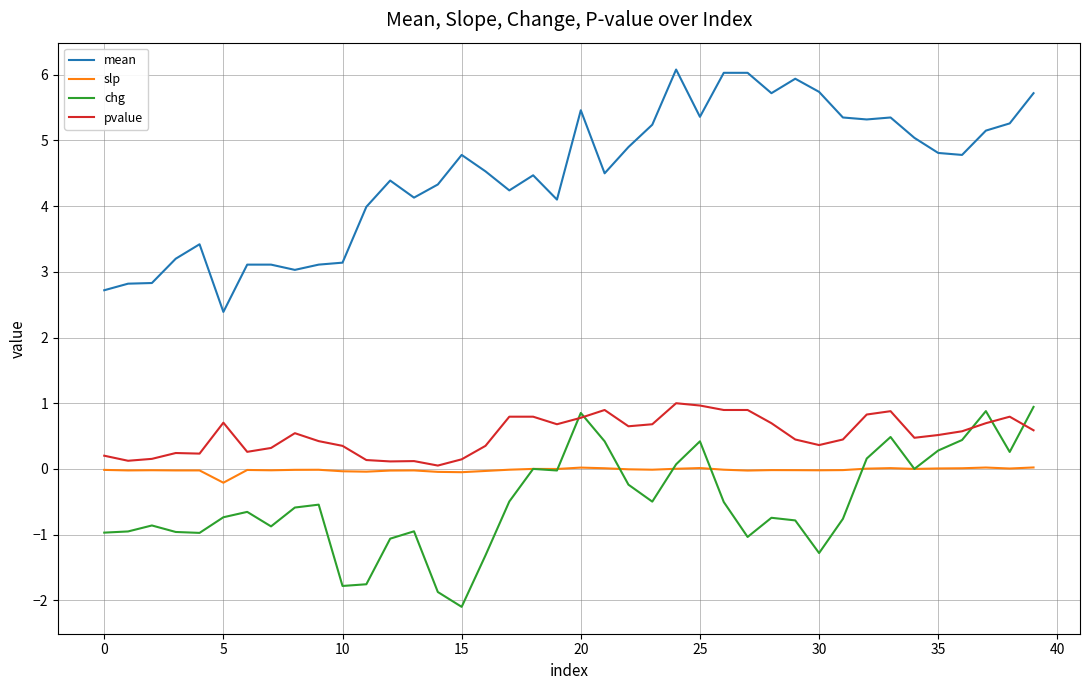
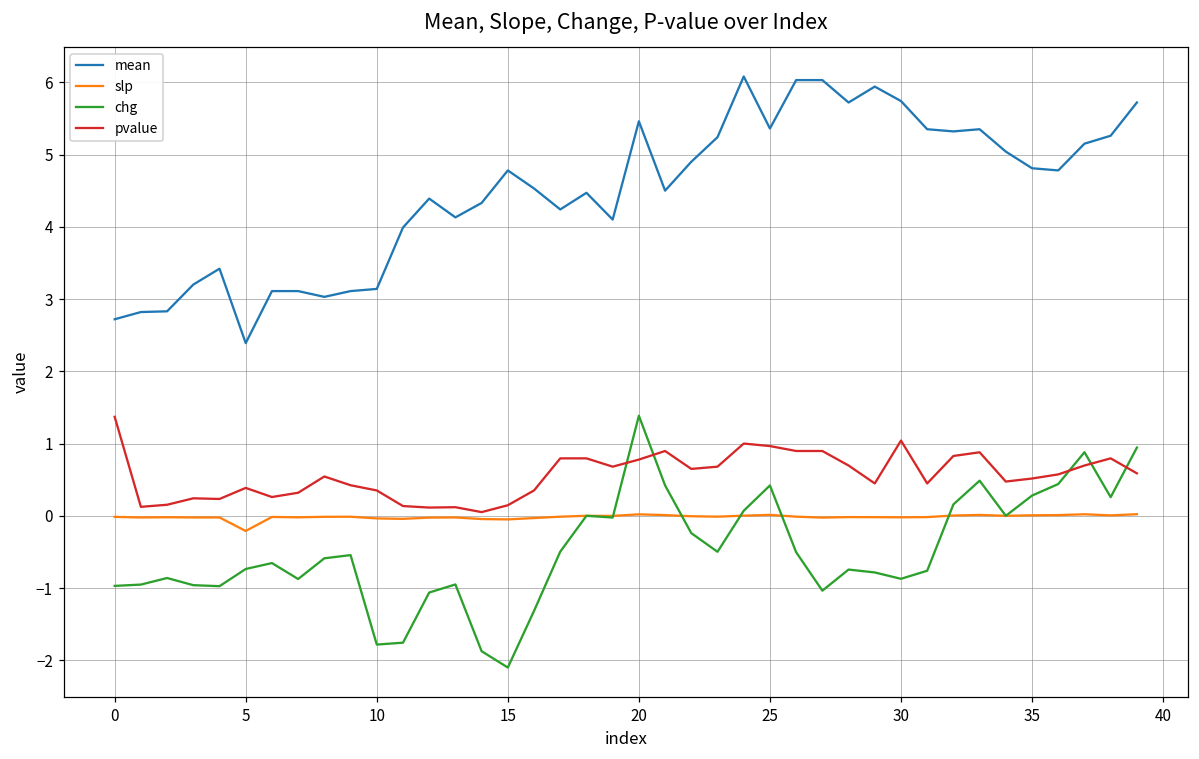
pvalue, 0: 0.2 -> 1.4
pvalue, 5: 0.7 -> 0.4
chg, 20: 0.9 -> 1.4
chg, 30: -1.3 -> -0.9
pvalue, 30: 0.4 -> 1.0
